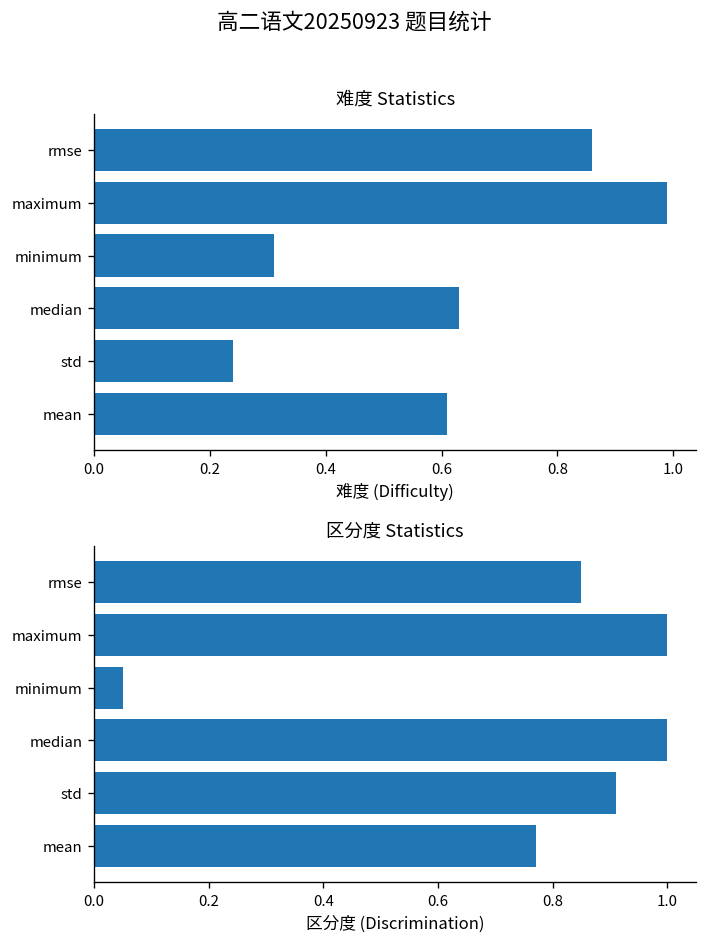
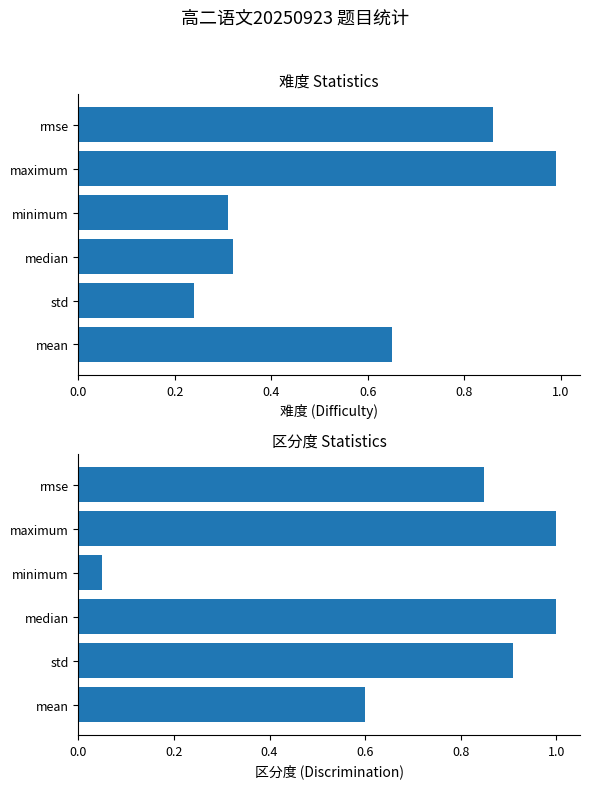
难度 Statistics, median: 0.63 -> 0.32
难度 Statistics, mean: 0.61 -> 0.65
区分度 Statistics, mean: 0.77 -> 0.60
